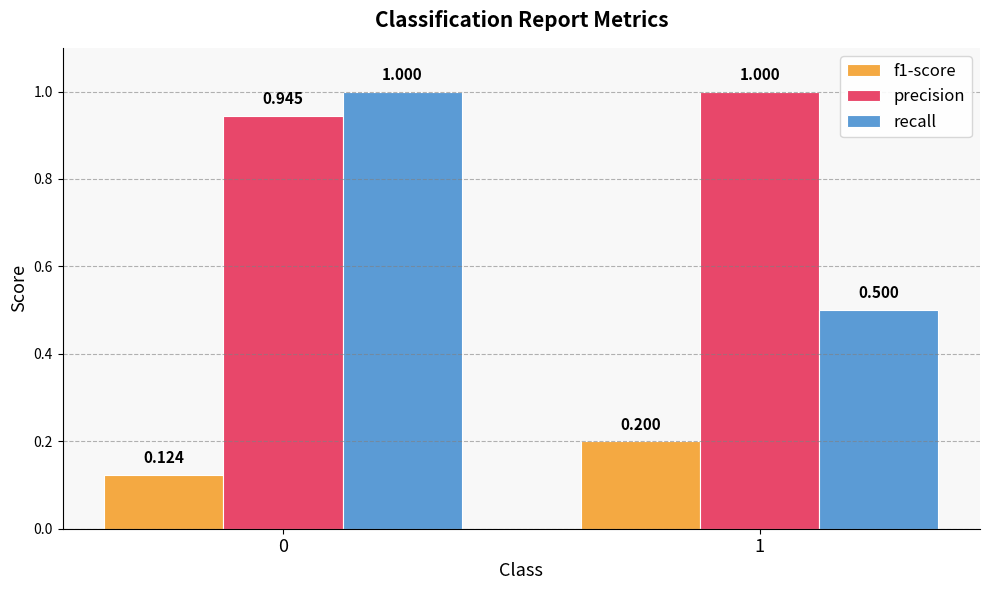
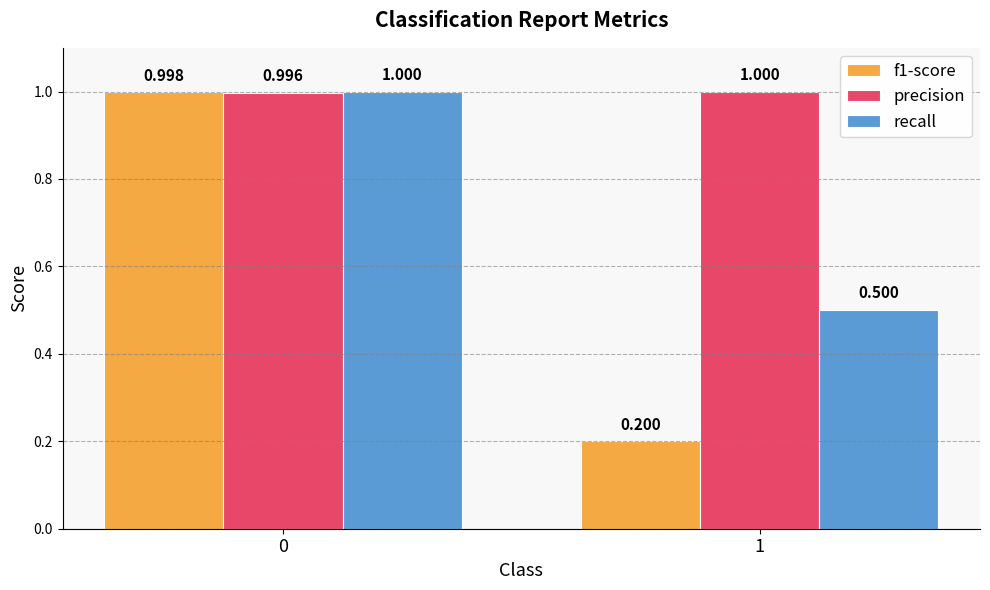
f1-score, 0: 0.124 -> 0.998
precision, 0: 0.945 -> 0.996
